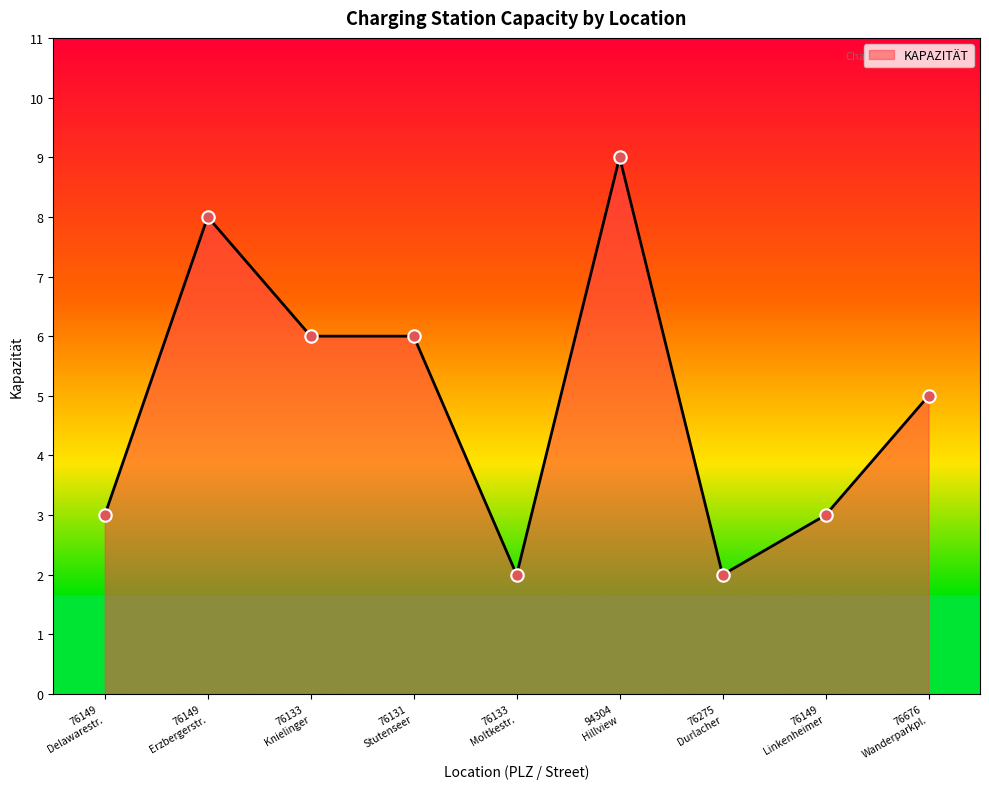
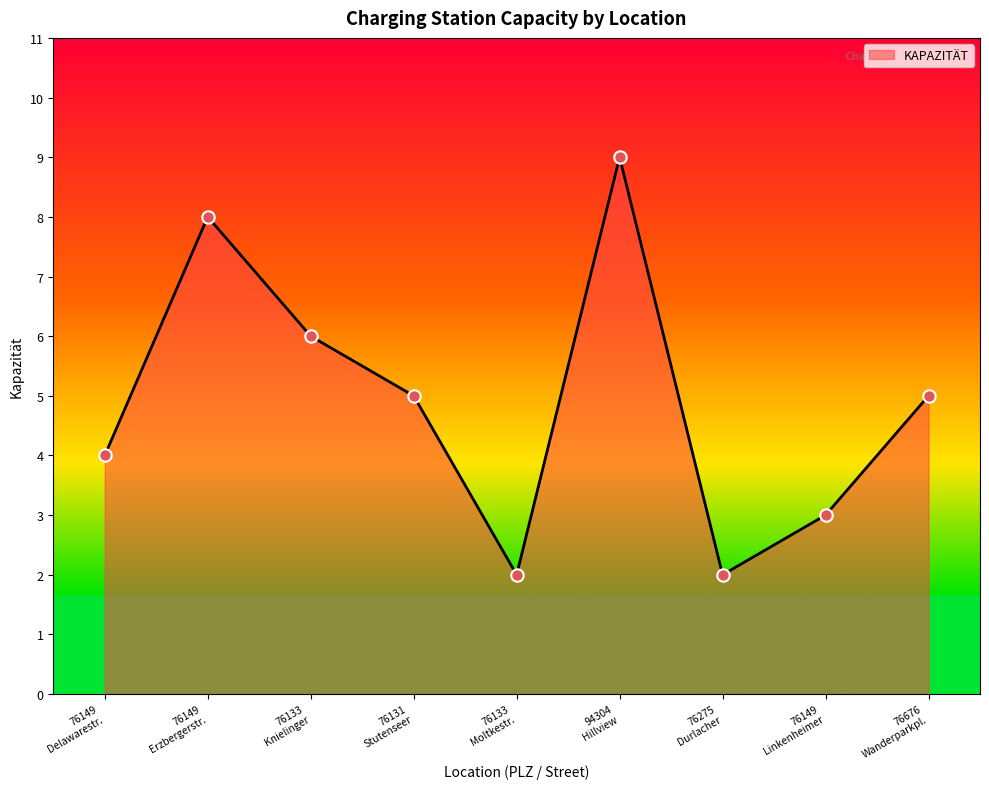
76149 Delawarestr.: 3 -> 4
76131 Stutenseer: 6 -> 5
